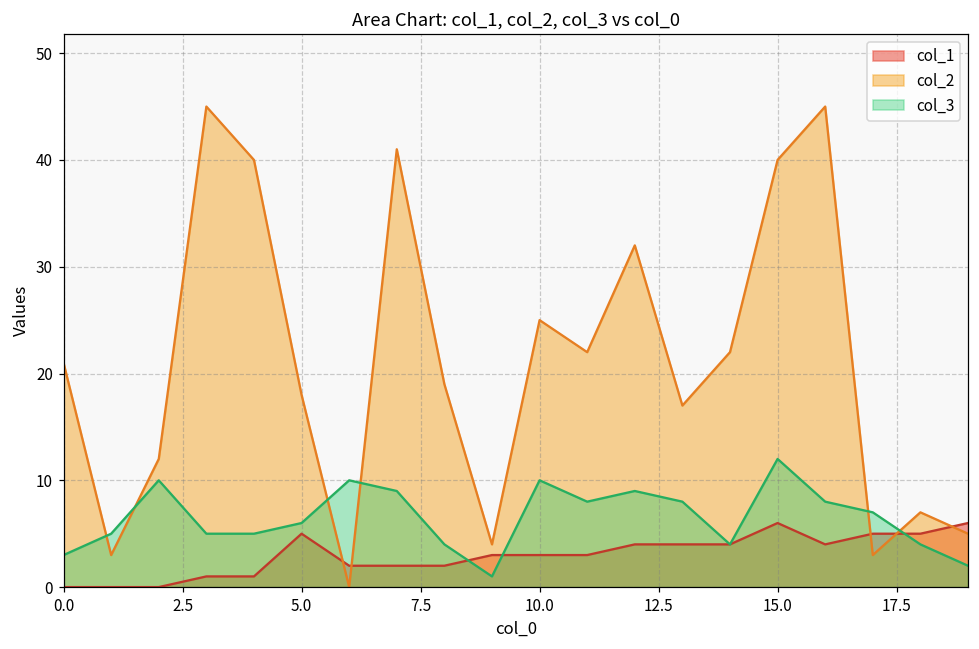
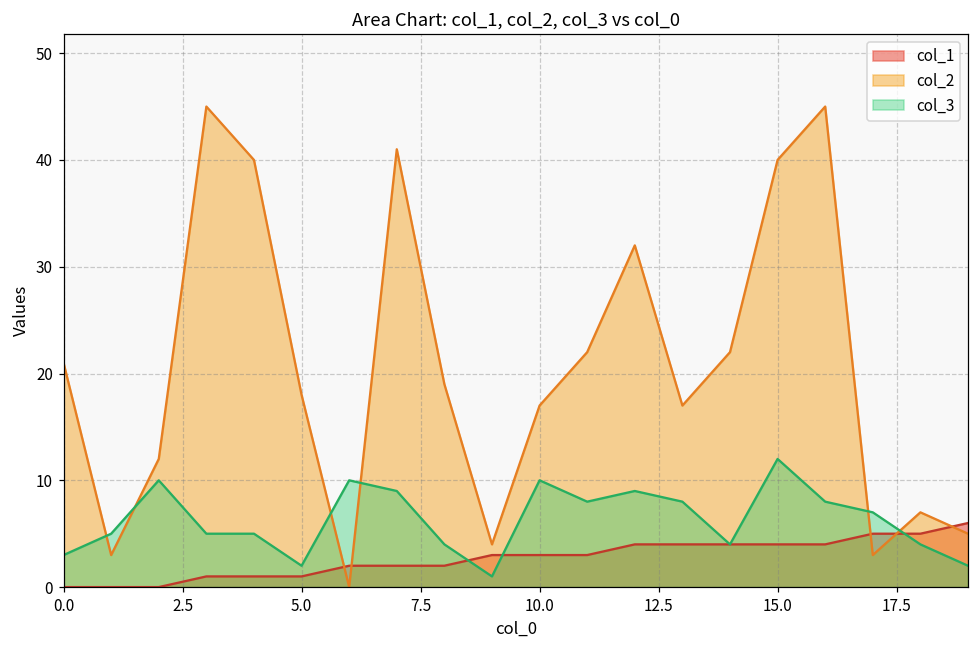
col_1, 5.0: 5 -> 1
col_3, 5.0: 6 -> 2
col_2, 10.0: 25 -> 17
col_1, 15.0: 6 -> 4
